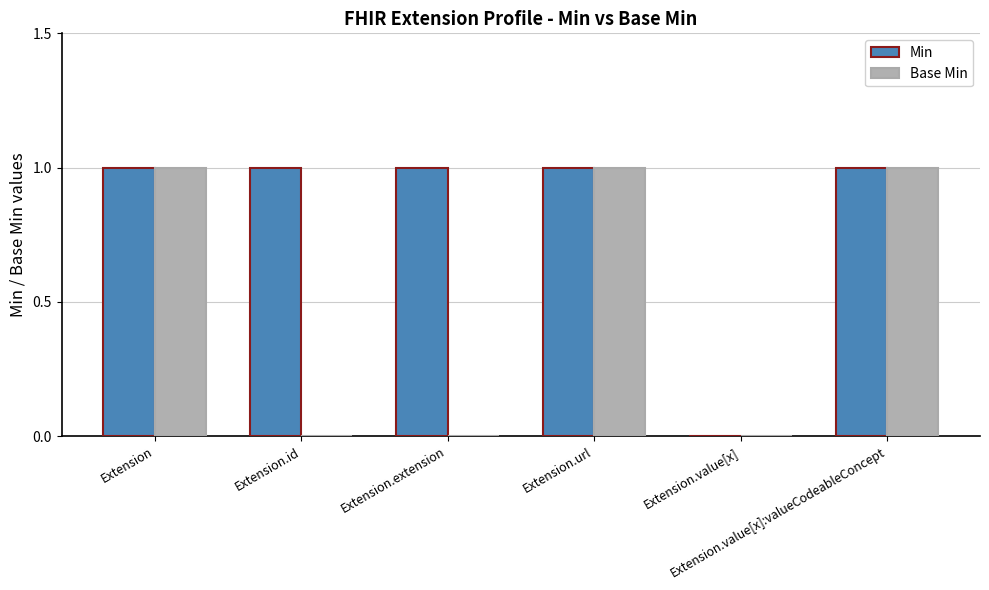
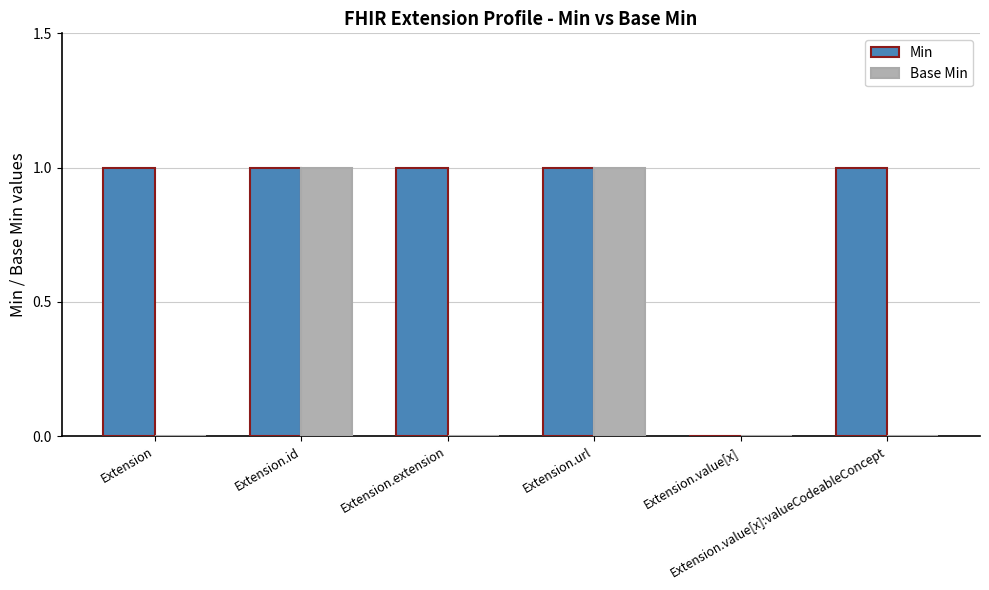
Base Min, Extension: 1 -> 0
Base Min, Extension.id: 0 -> 1
Base Min, Extension.value[x]:valueCodeableConcept: 1 -> 0
